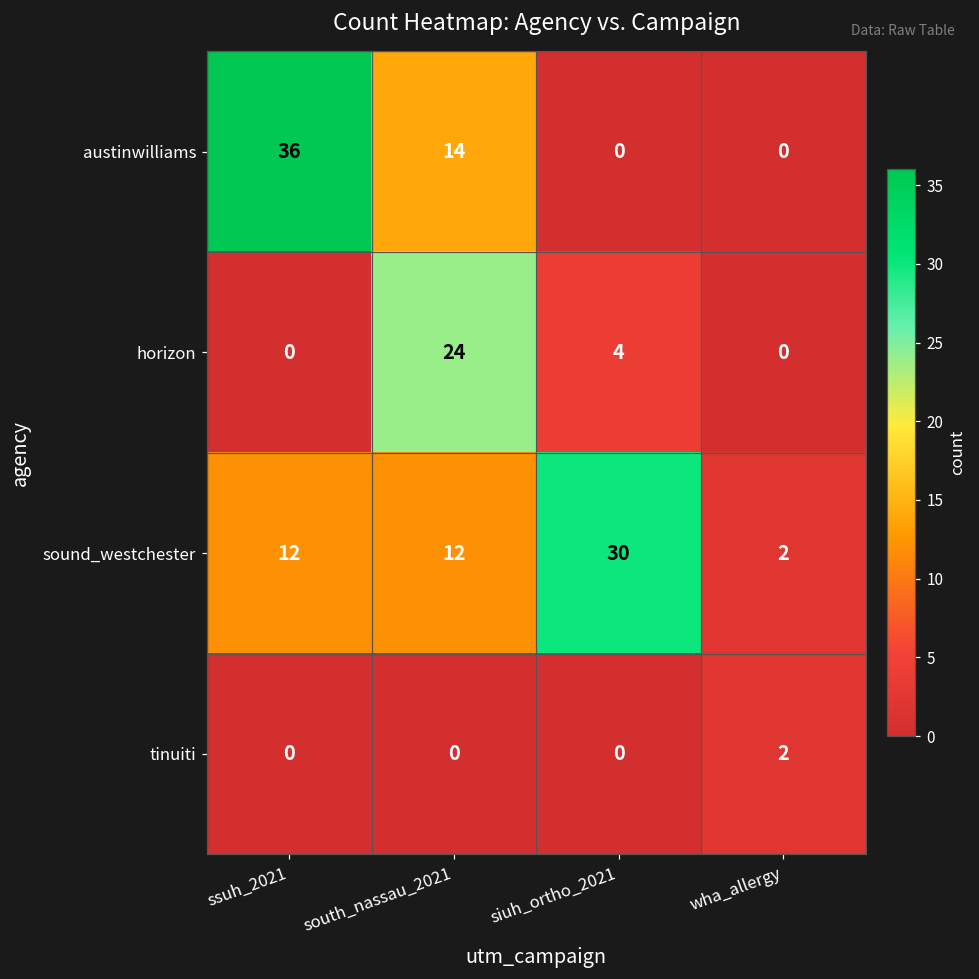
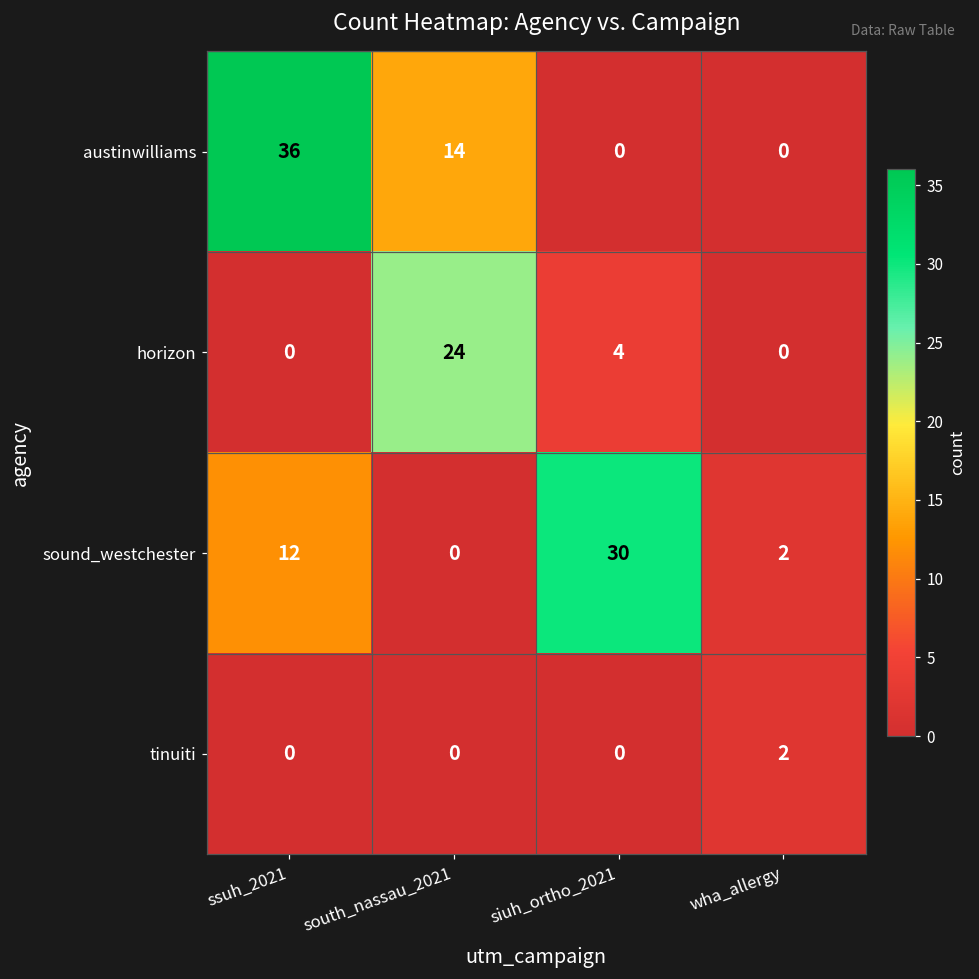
sound_westchester, south_nassau_2021: 12 -> 0
